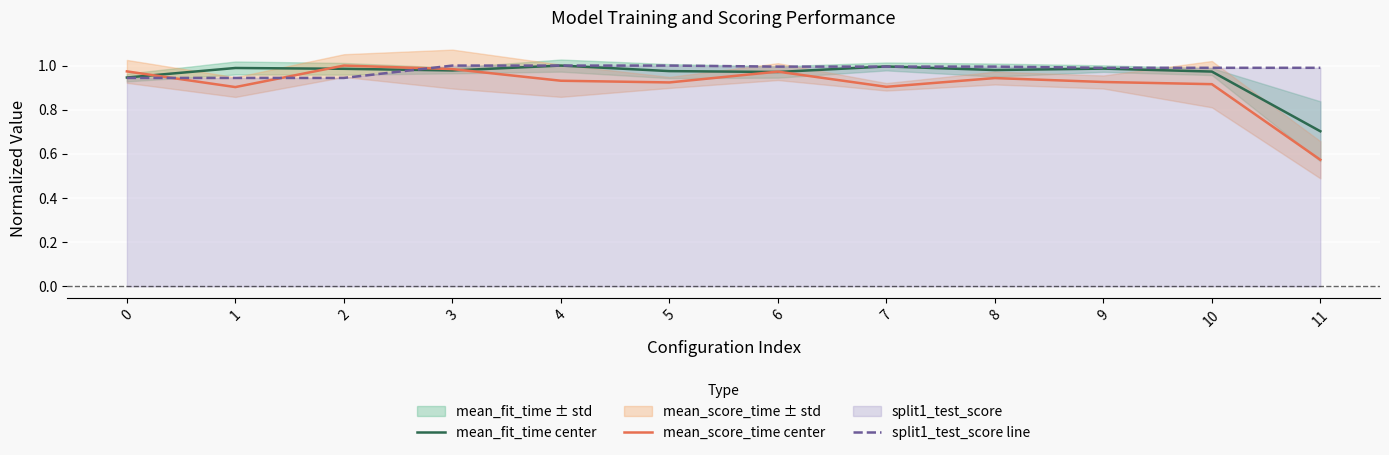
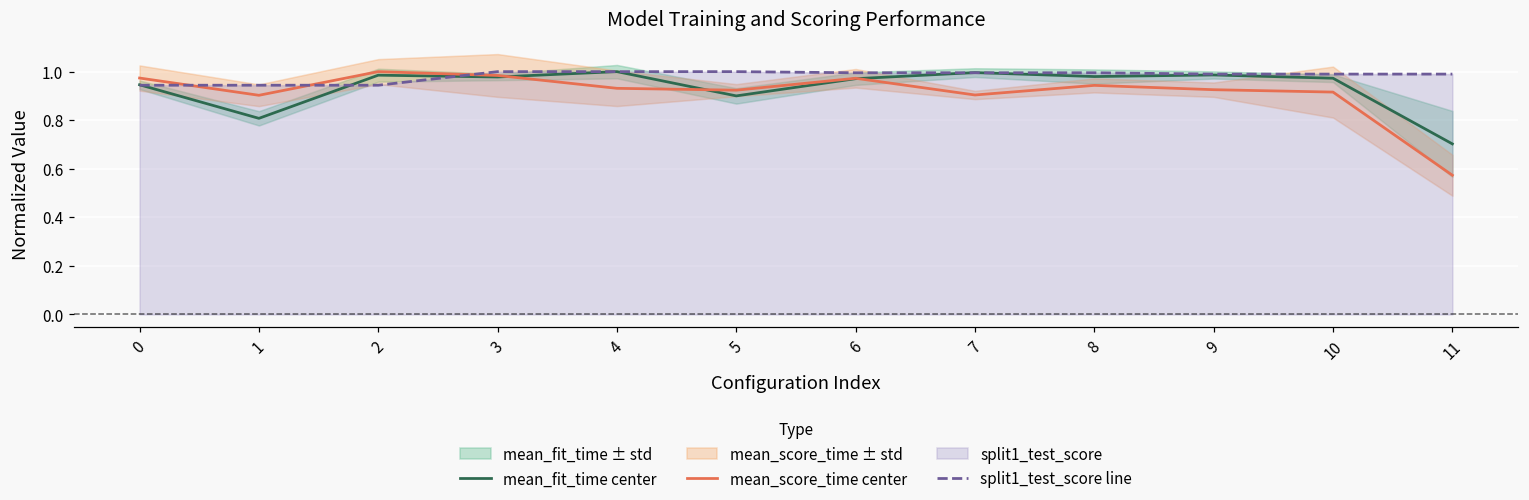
mean_fit_time center, 1: 0.99 -> 0.81
mean_fit_time center, 5: 0.97 -> 0.90
